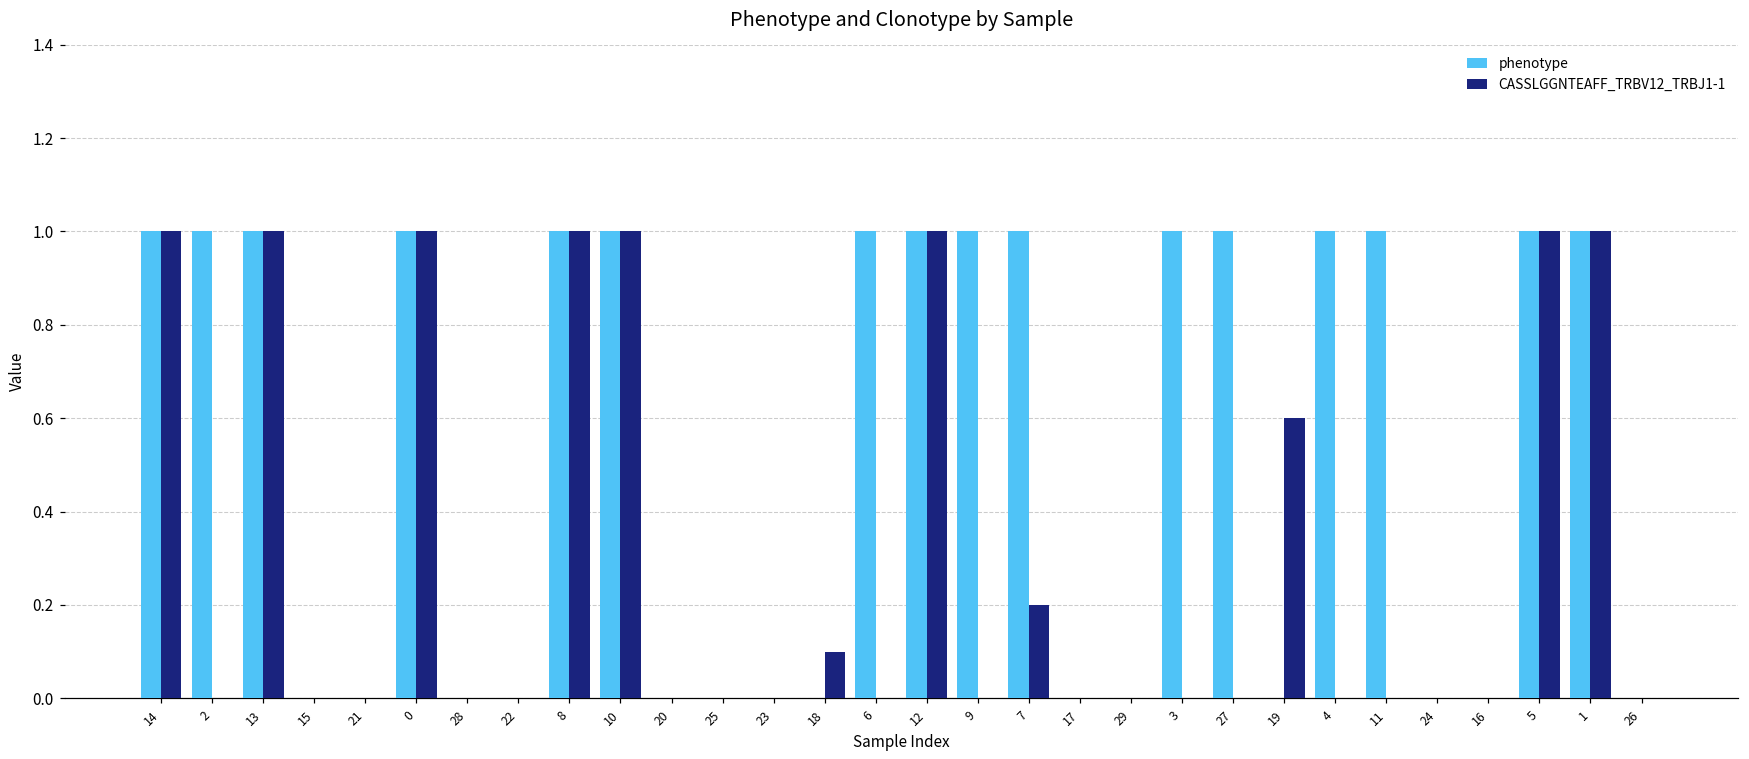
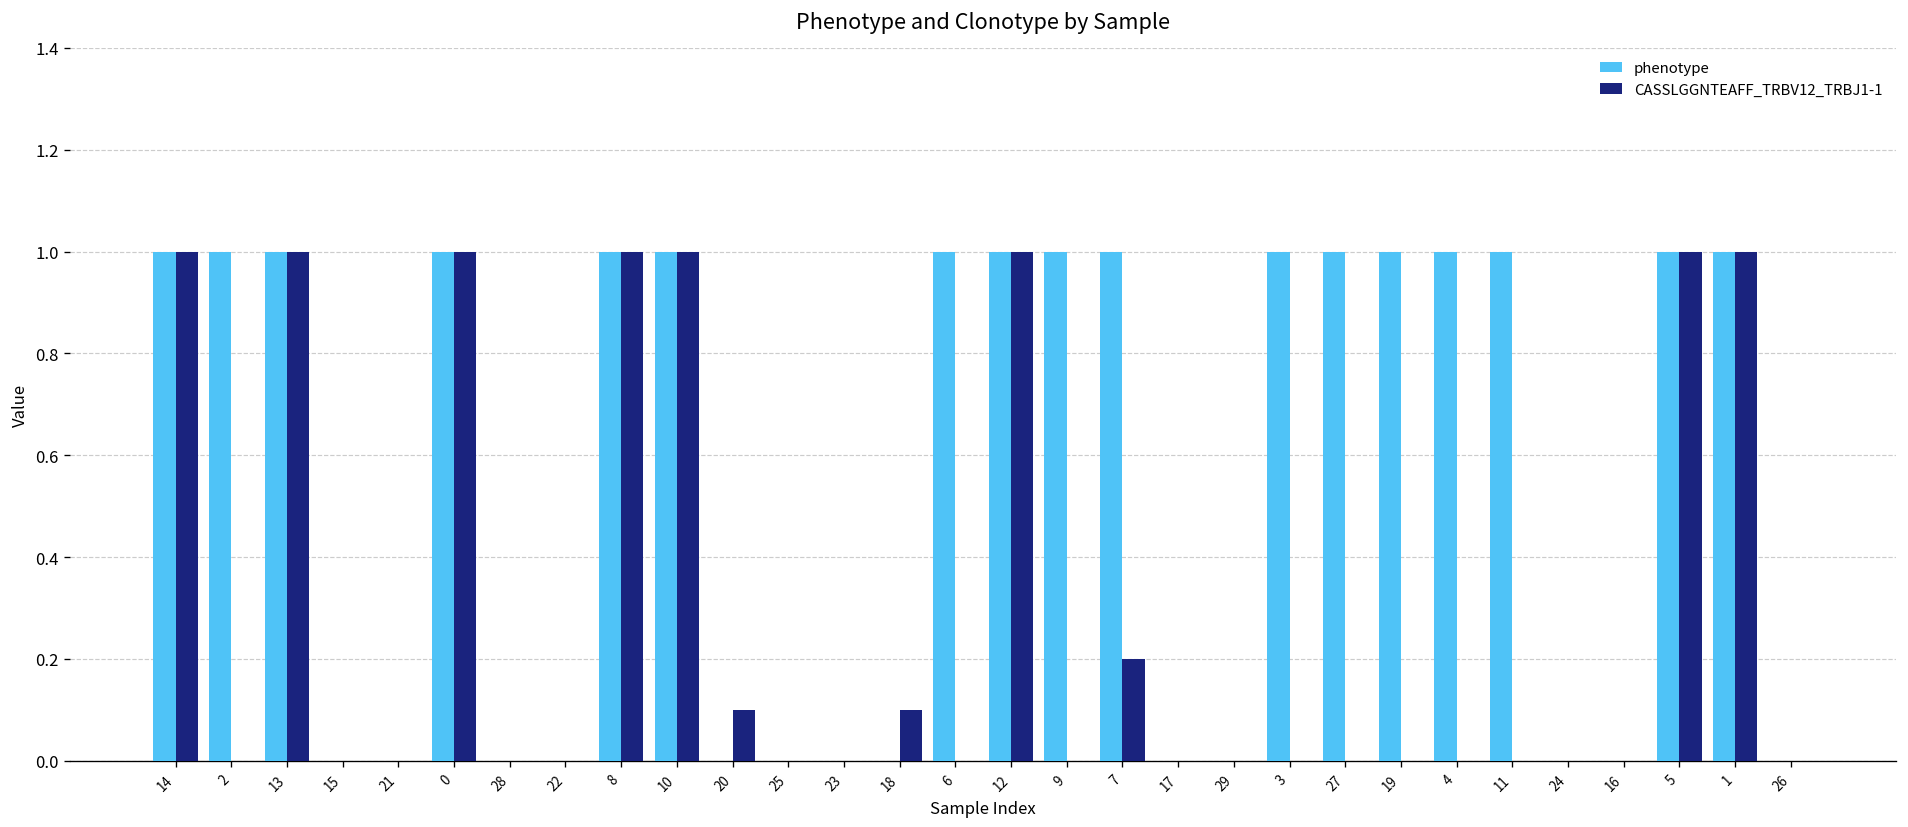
CASSLGGNTEAFF_TRBV12_TRBJ1-1, 20: 0.0 -> 0.1
phenotype, 19: 0 -> 1
CASSLGGNTEAFF_TRBV12_TRBJ1-1, 19: 0.6 -> 0.0
